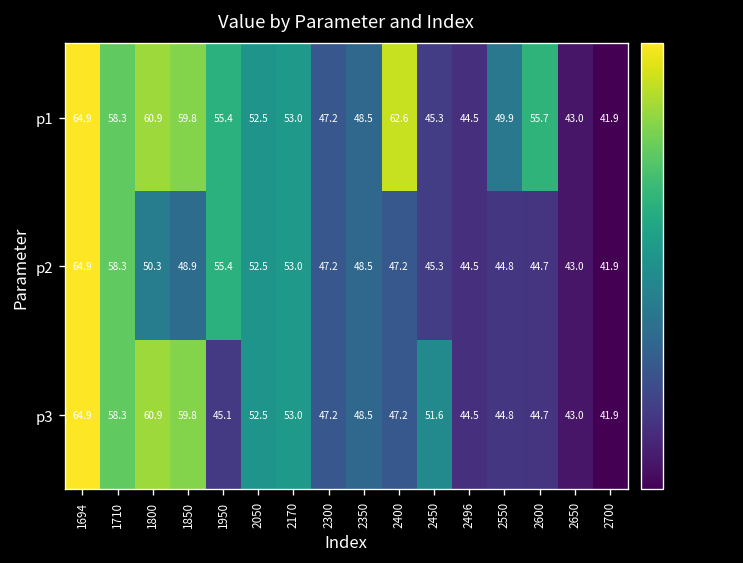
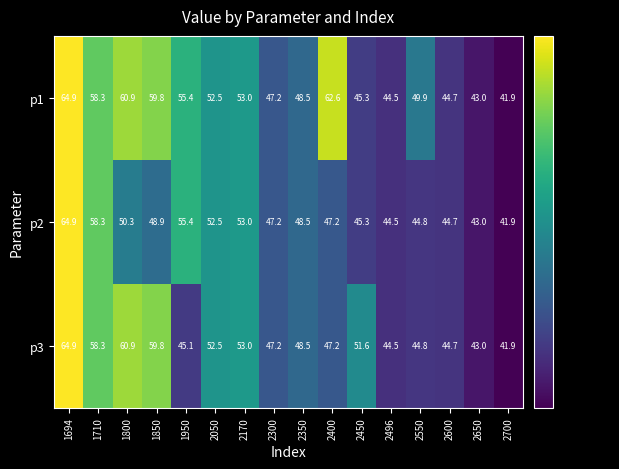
p1, 2600: 55.7 -> 44.7
